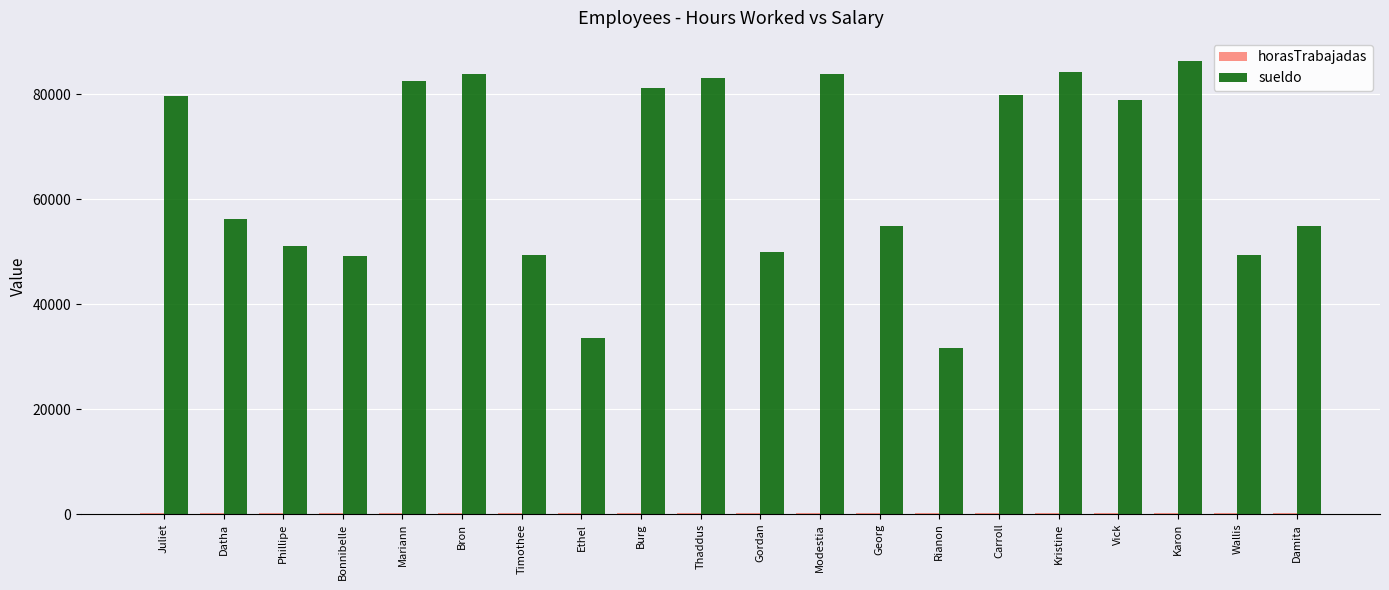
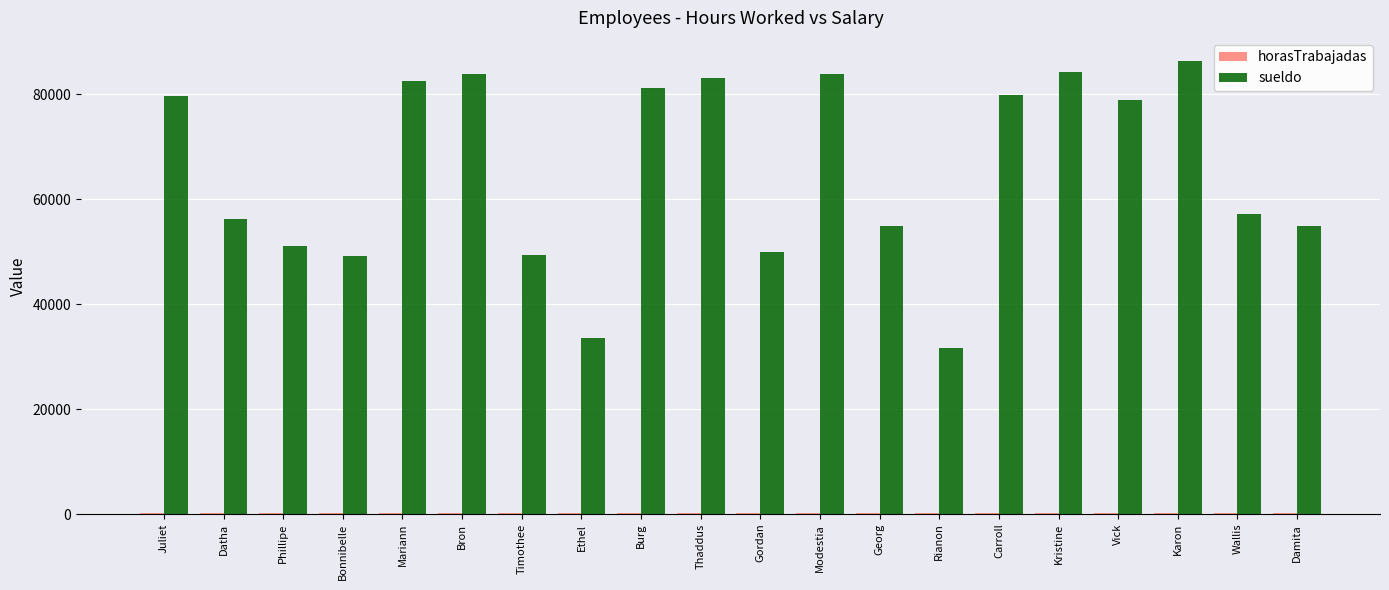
sueldo, Wallis: 49000 -> 57000
